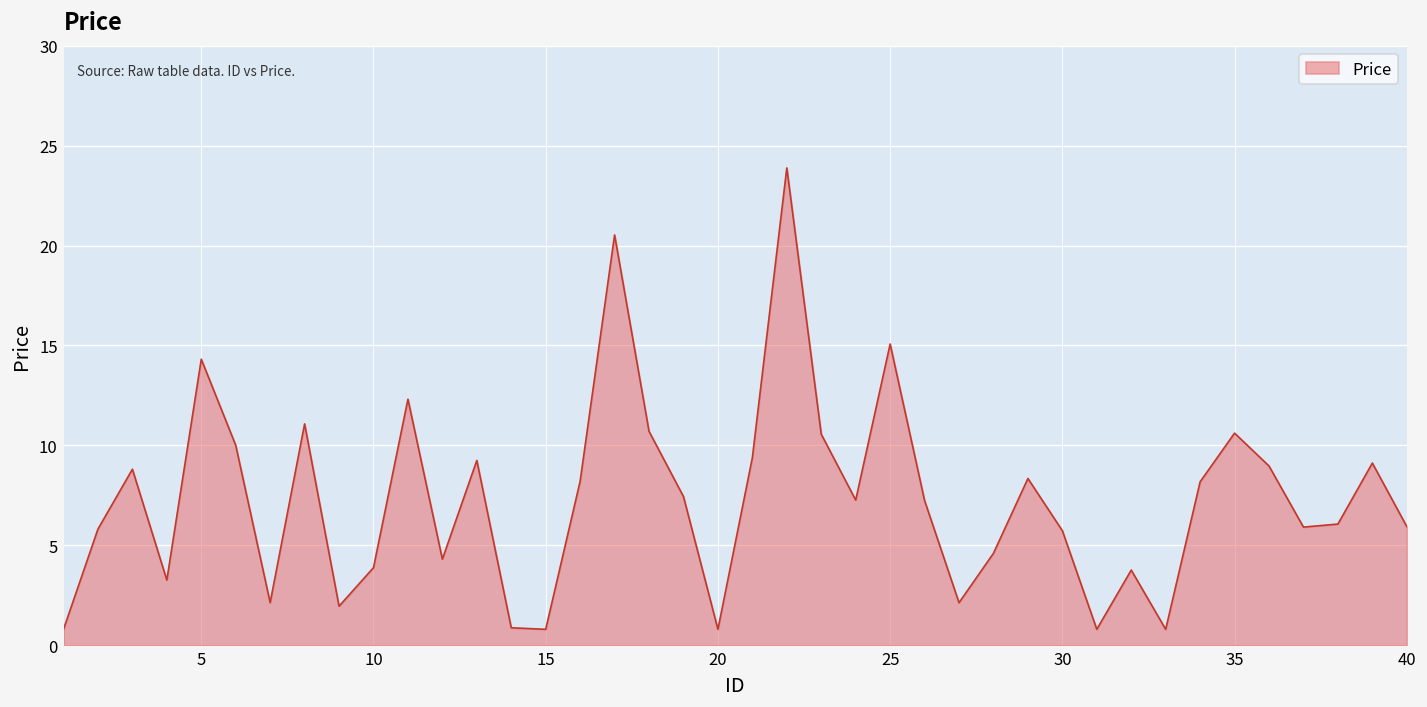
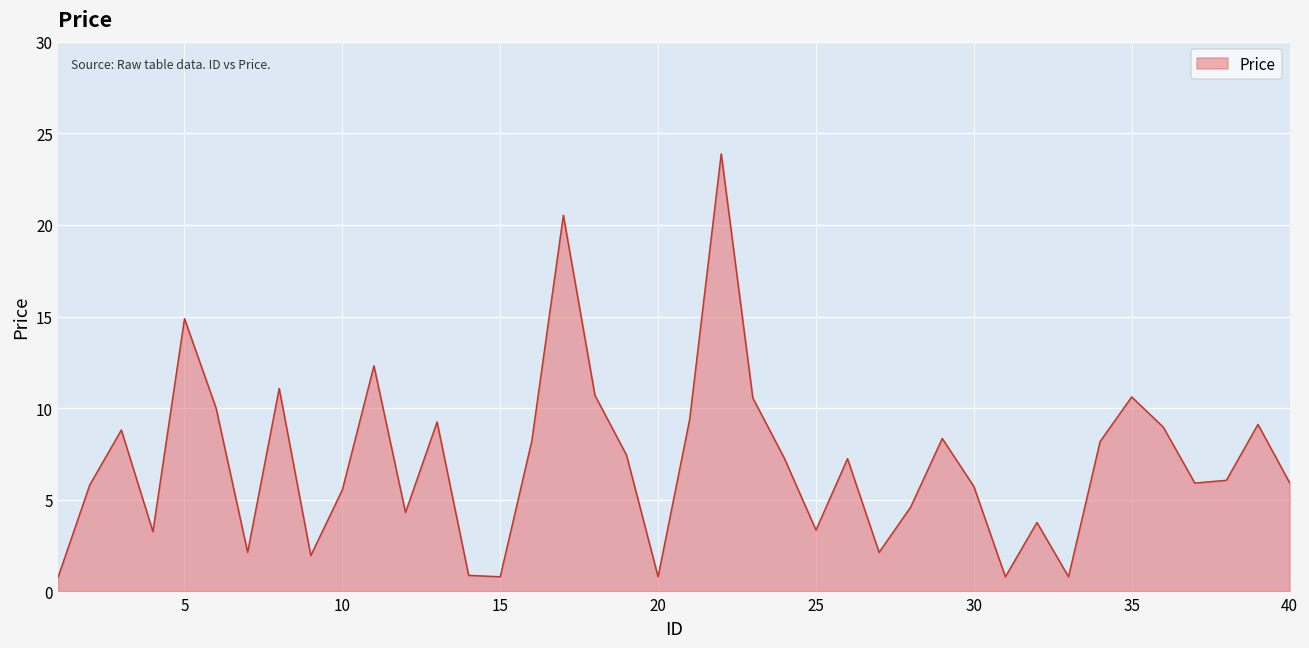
5: 14.3 -> 14.9
10: 3.9 -> 5.5
25: 15.1 -> 3.4
